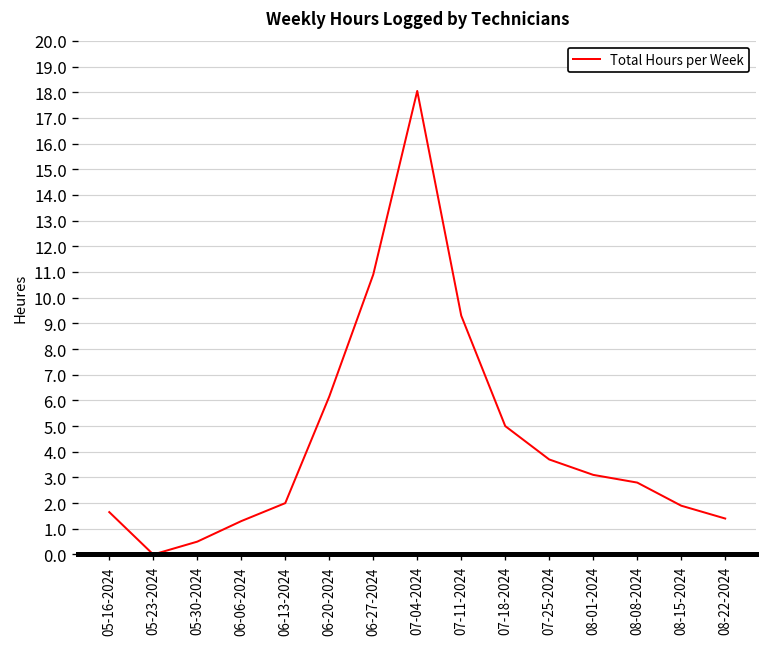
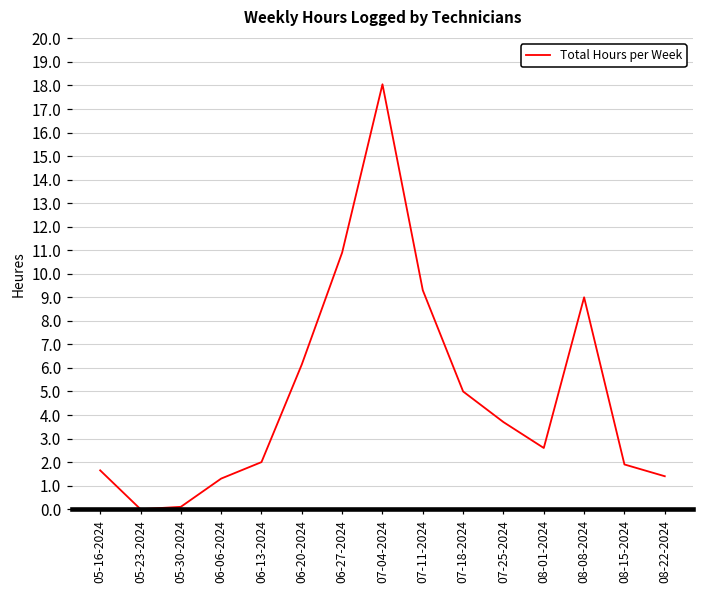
05-30-2024: 0.5 -> 0.1
08-01-2024: 3.1 -> 2.6
08-08-2024: 2.8 -> 9.0
